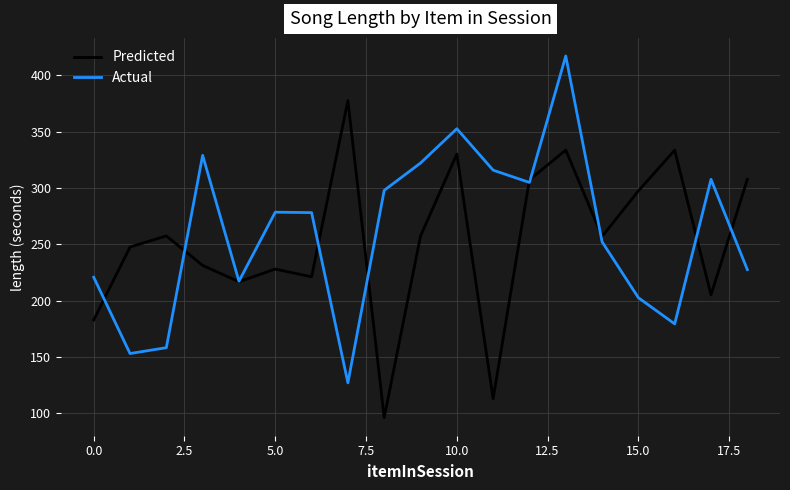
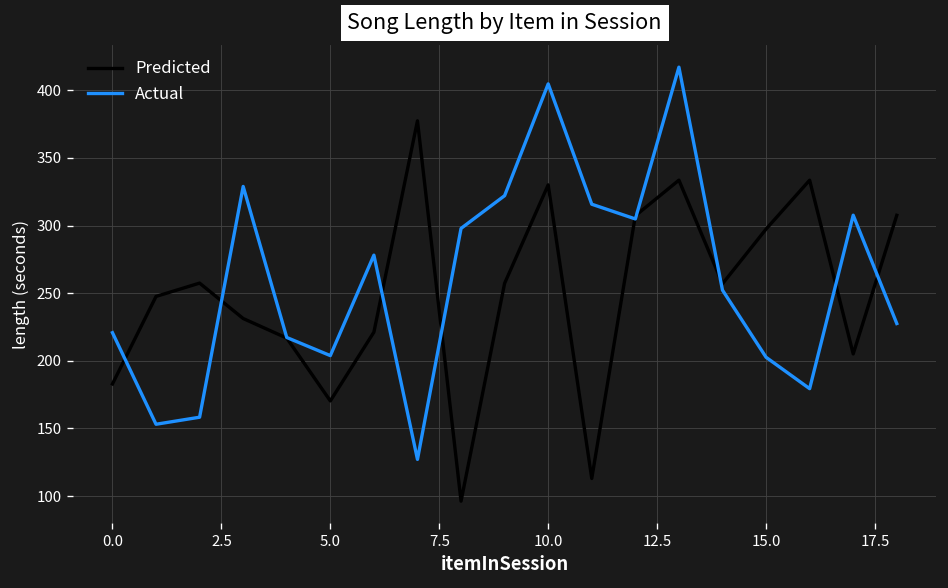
Predicted, 5.0: 228 -> 170
Actual, 5.0: 278 -> 204
Actual, 10.0: 353 -> 405
